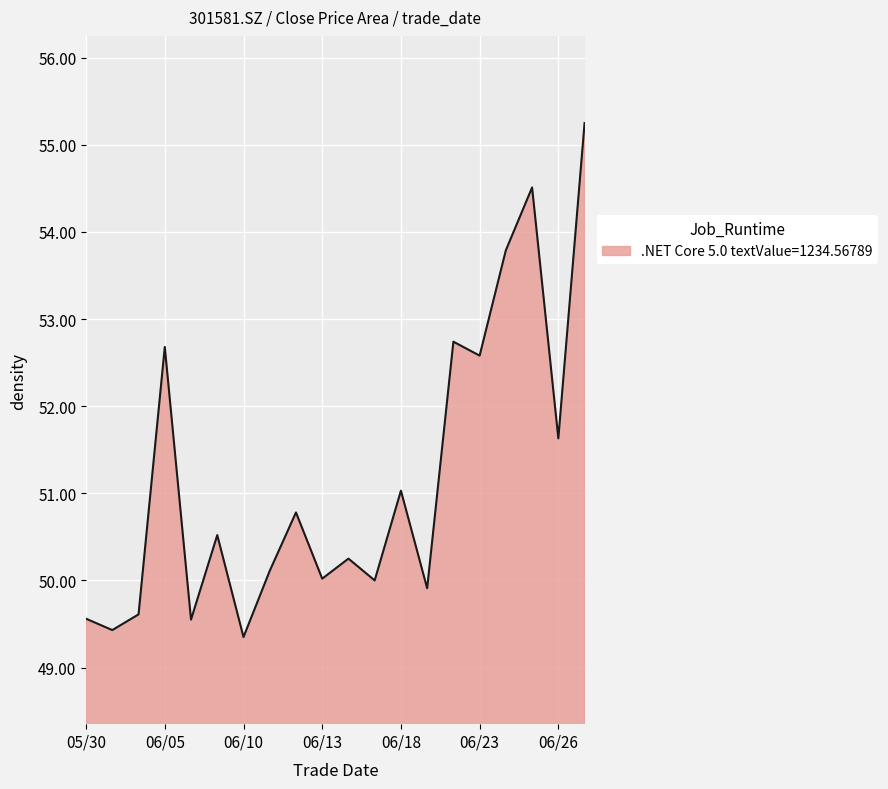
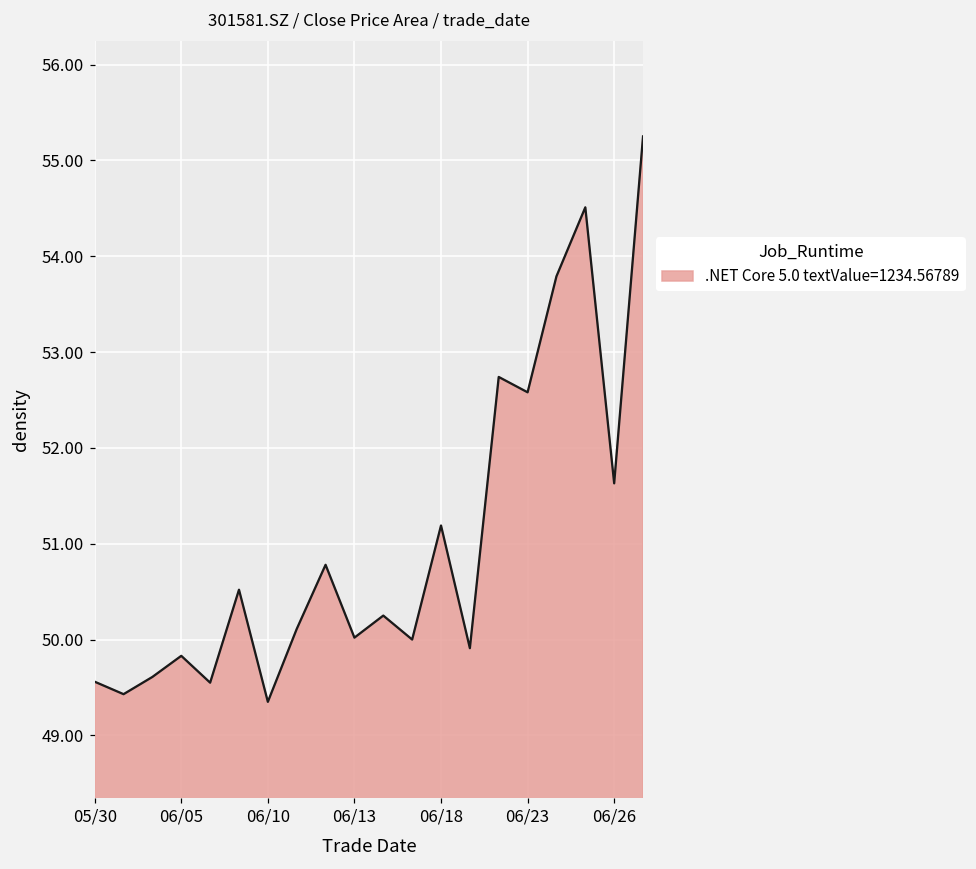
06/05: 52.7 -> 49.8
06/18: 51.0 -> 51.2
